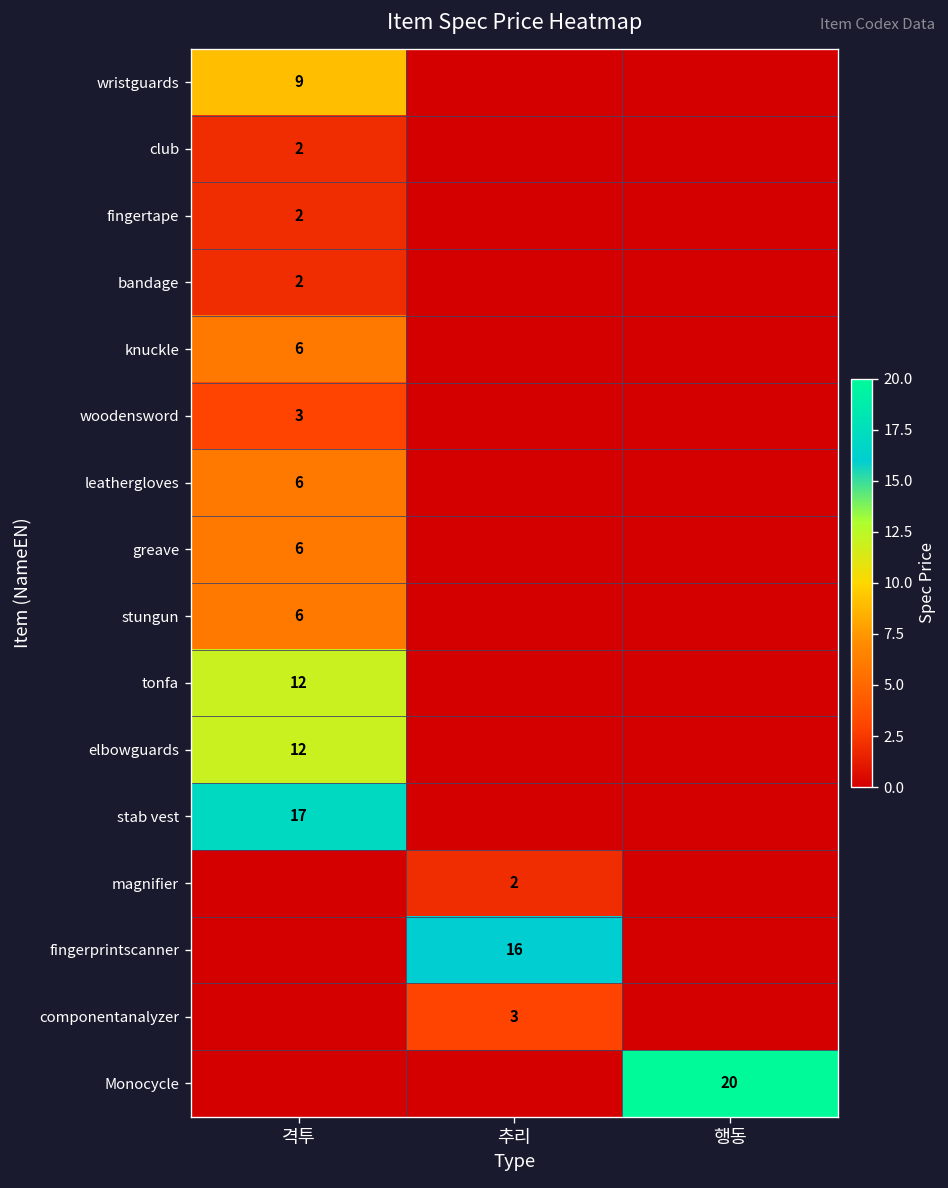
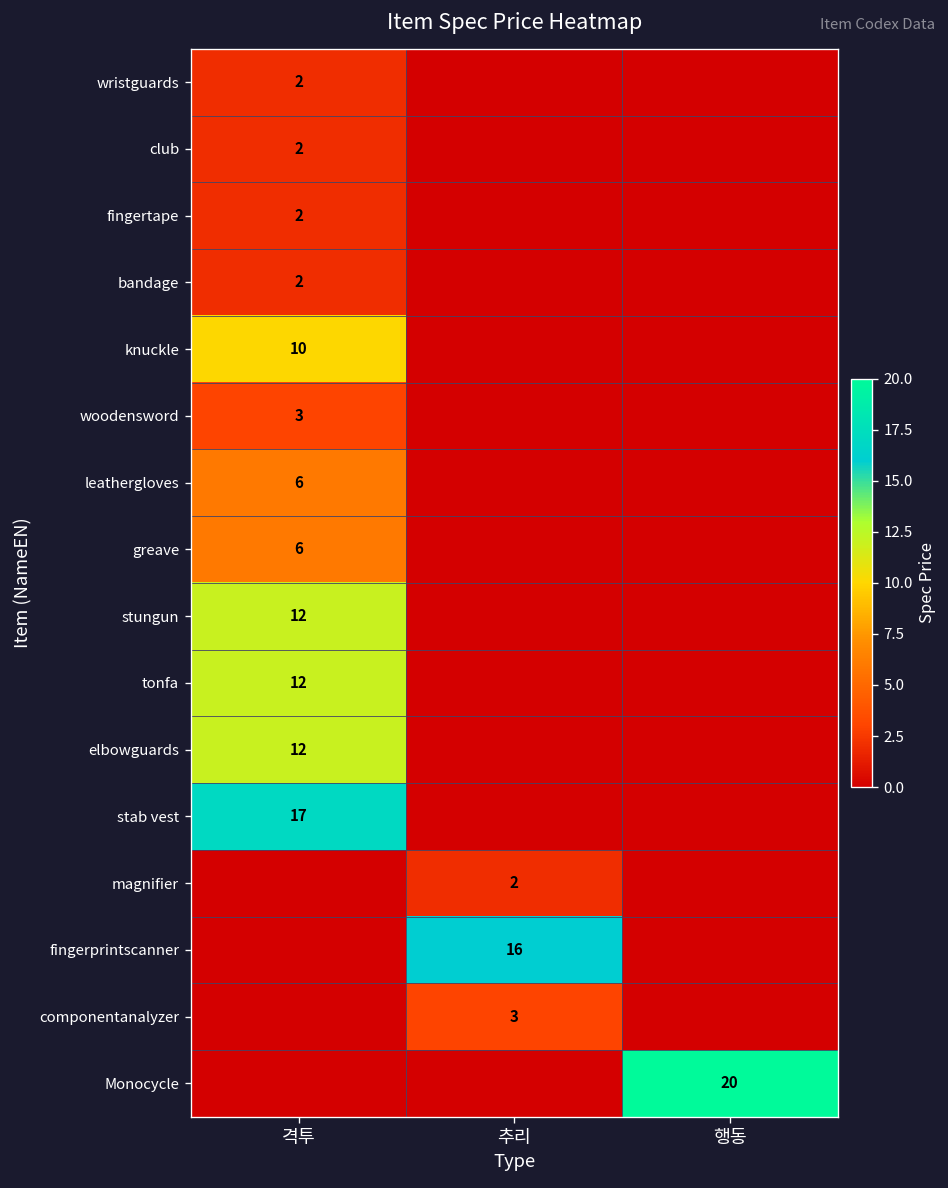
wristguards, 격투: 9 -> 2
knuckle, 격투: 6 -> 10
stungun, 격투: 6 -> 12
